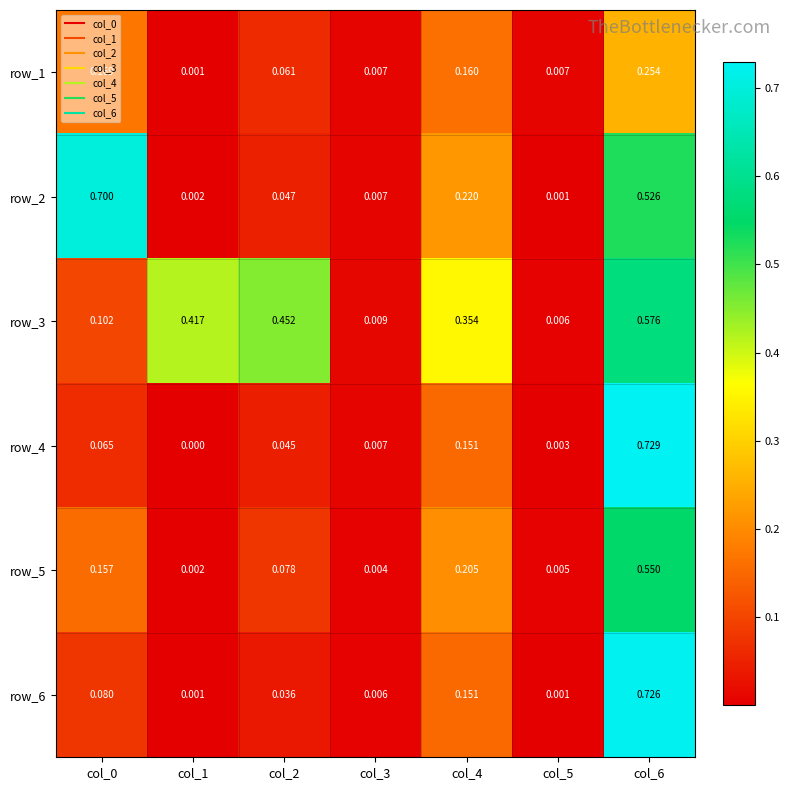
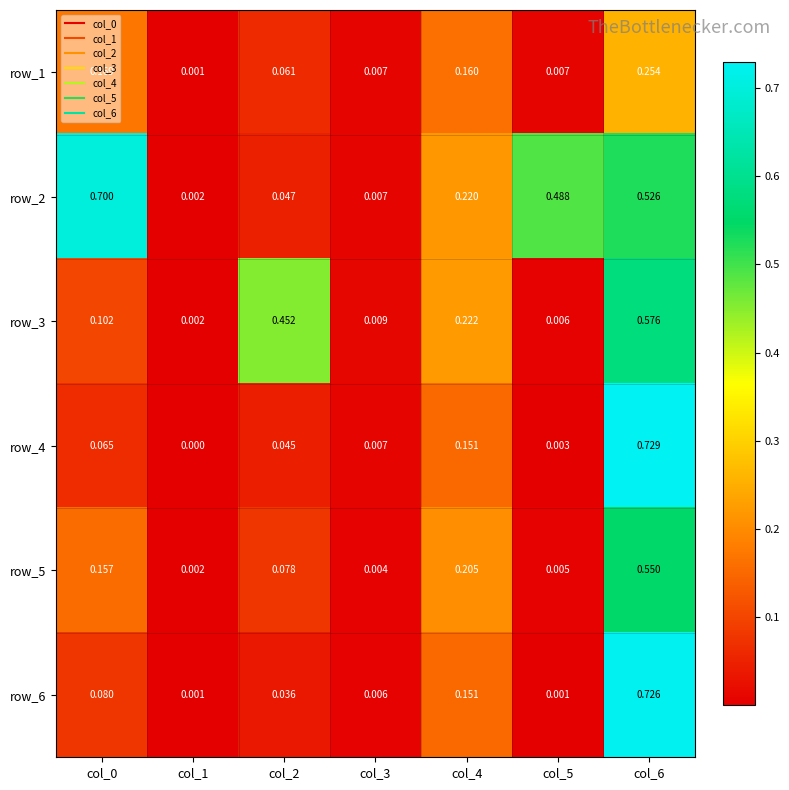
row_2, col_5: 0.001 -> 0.488
row_3, col_1: 0.417 -> 0.002
row_3, col_4: 0.354 -> 0.222
